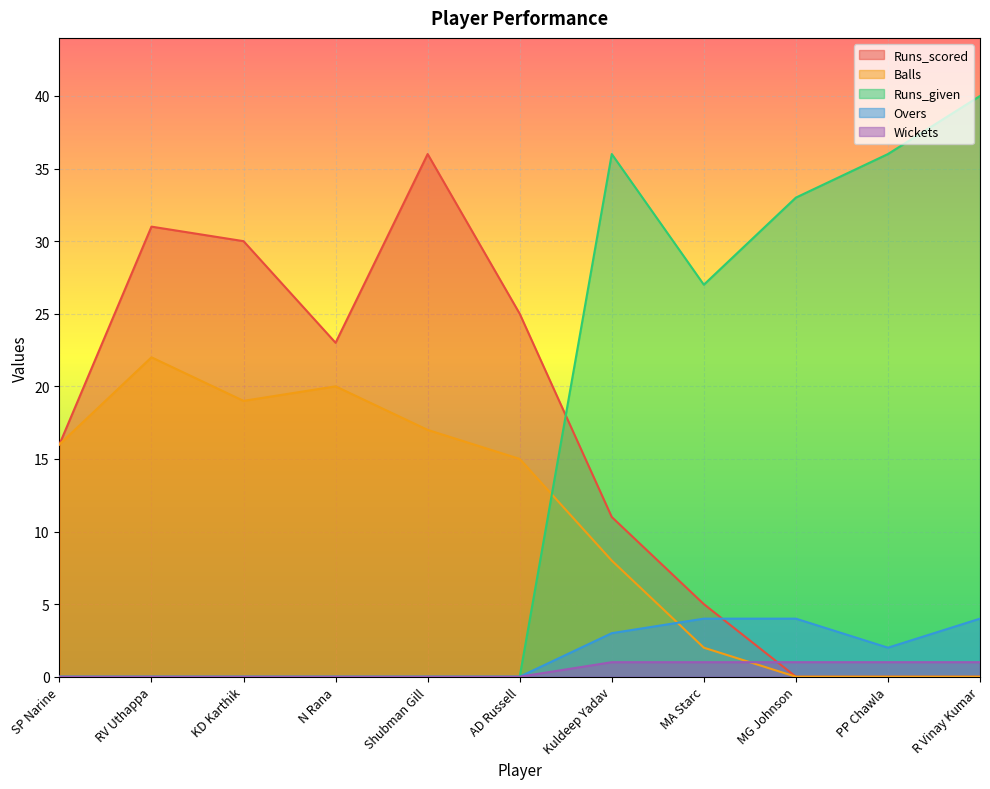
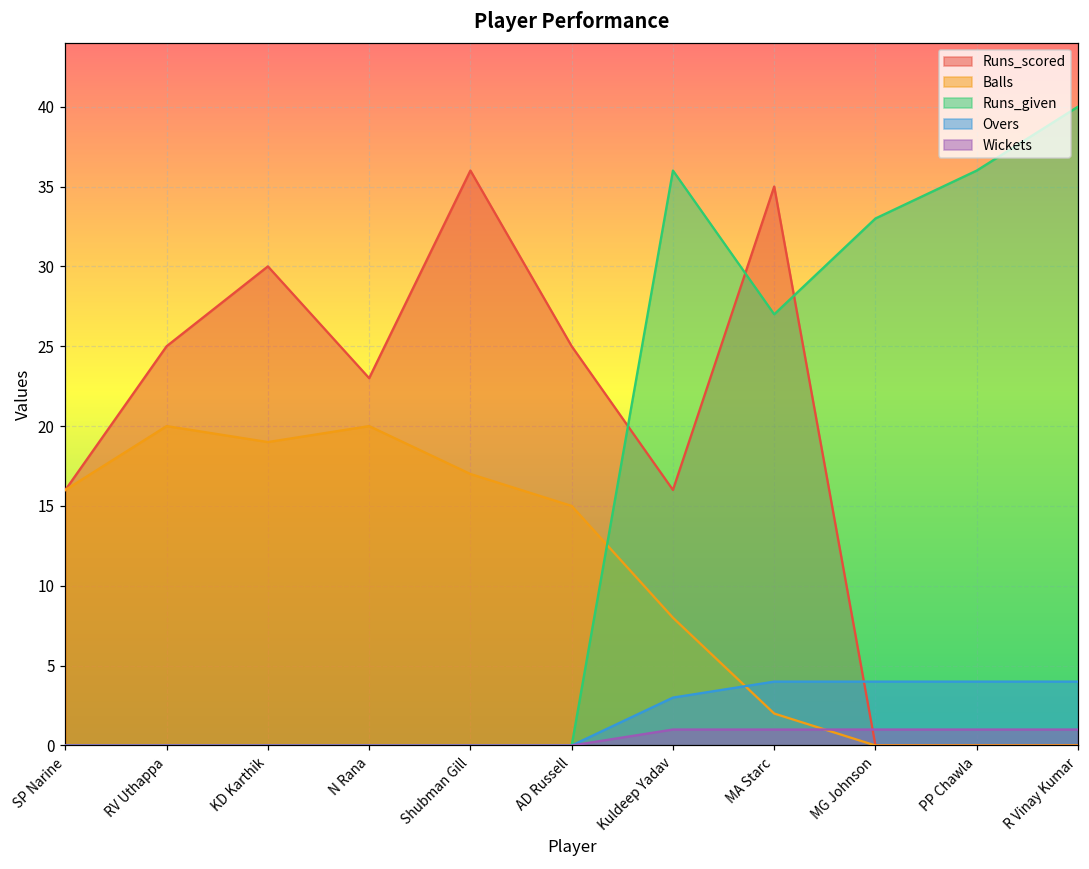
Runs_scored, RV Uthappa: 31 -> 25
Balls, RV Uthappa: 22 -> 20
Runs_scored, Kuldeep Yadav: 11 -> 16
Runs_scored, MA Starc: 5 -> 35
Overs, PP Chawla: 2 -> 4
